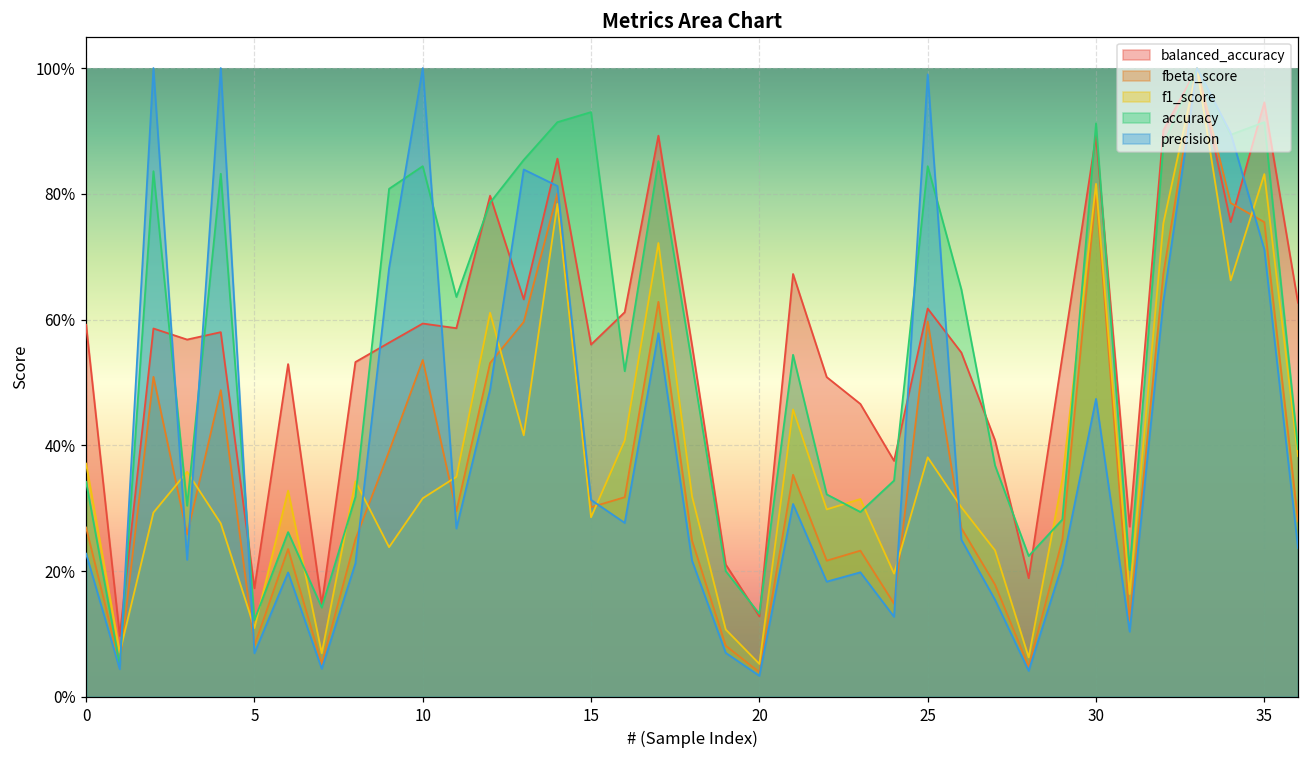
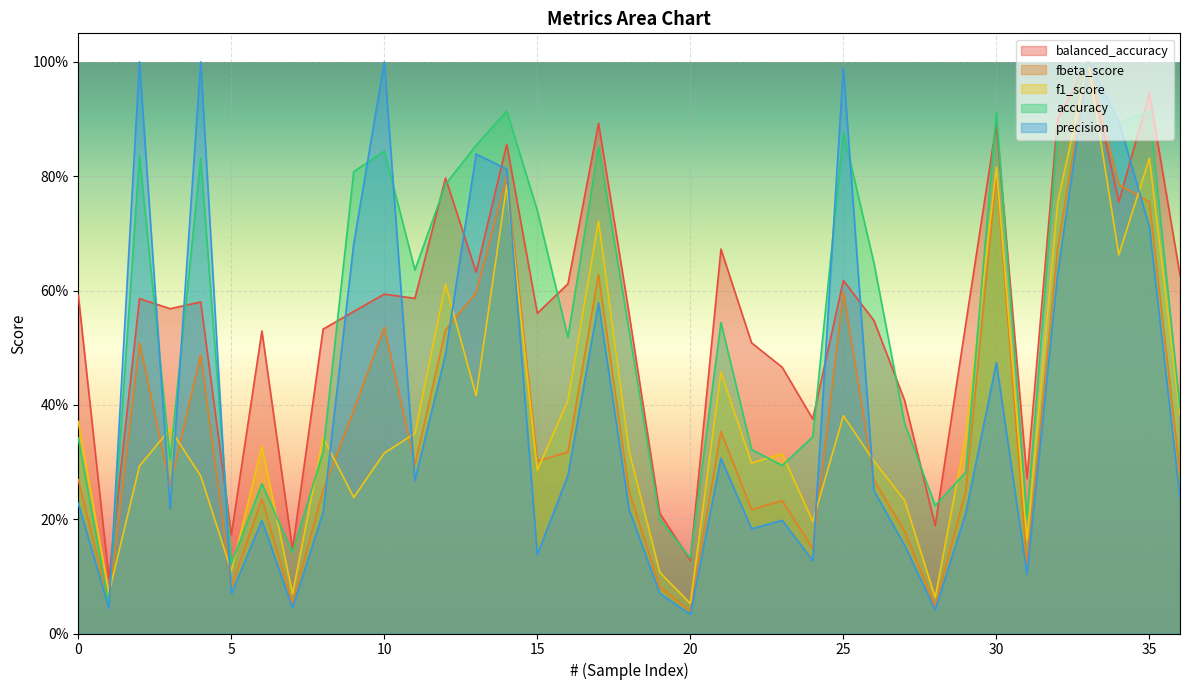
accuracy, 15: 93% -> 74%
precision, 15: 31% -> 14%
accuracy, 25: 84% -> 88%
